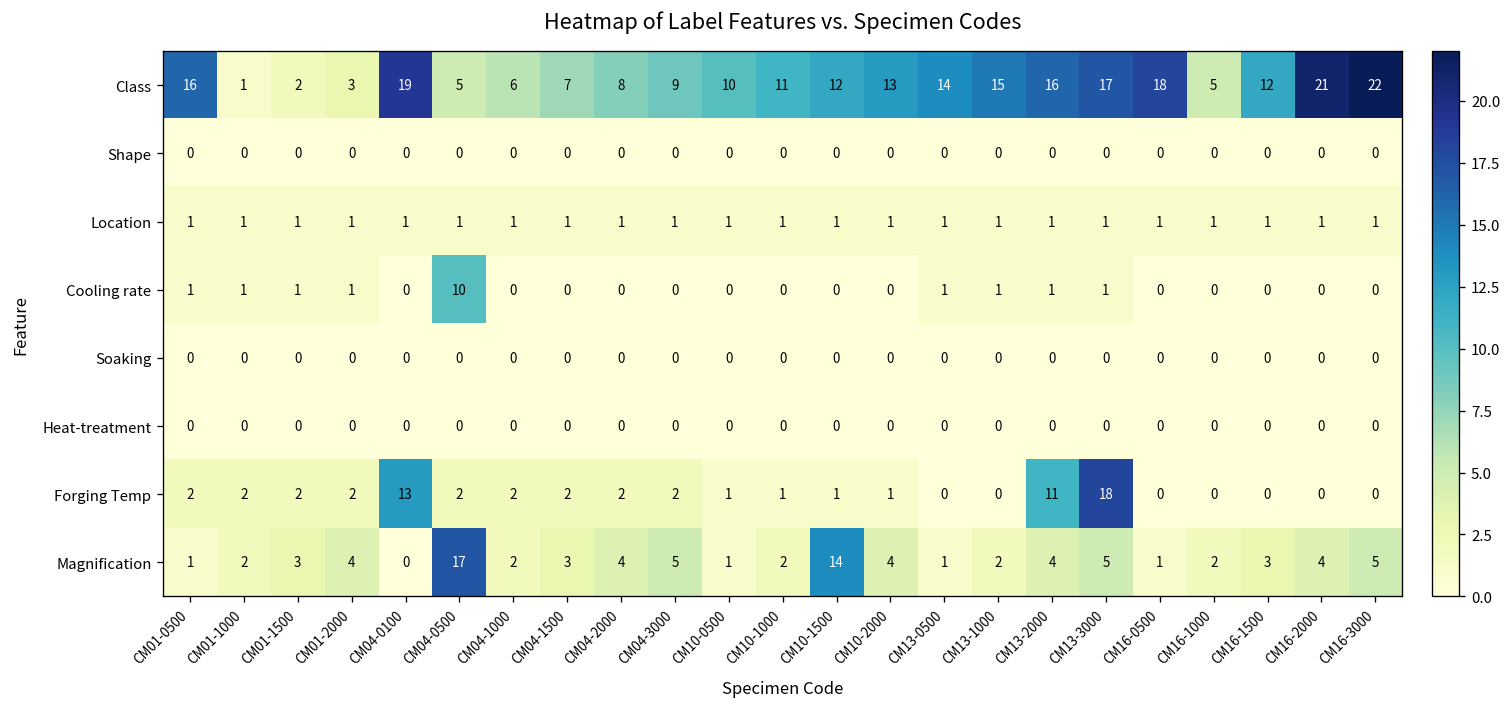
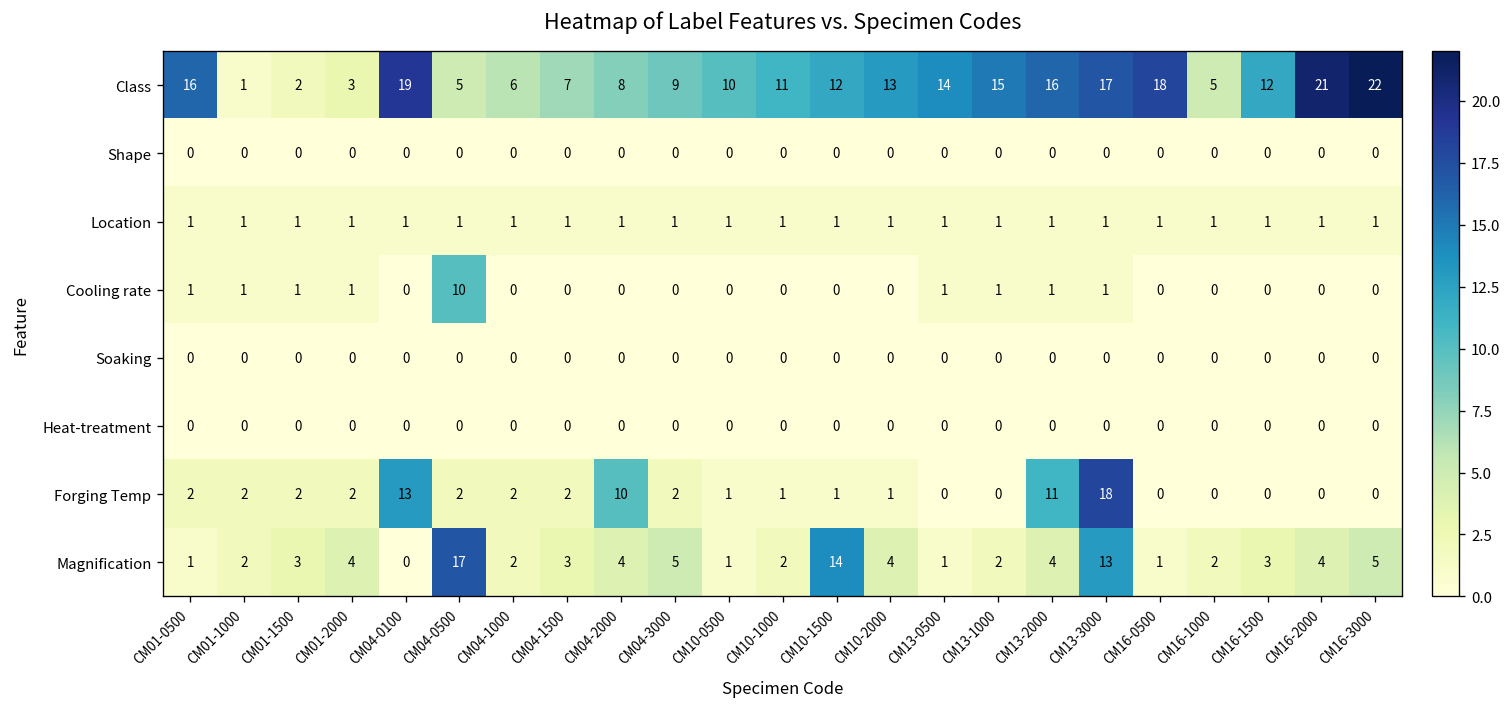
Forging Temp, CM04-2000: 2 -> 10
Magnification, CM13-3000: 5 -> 13
